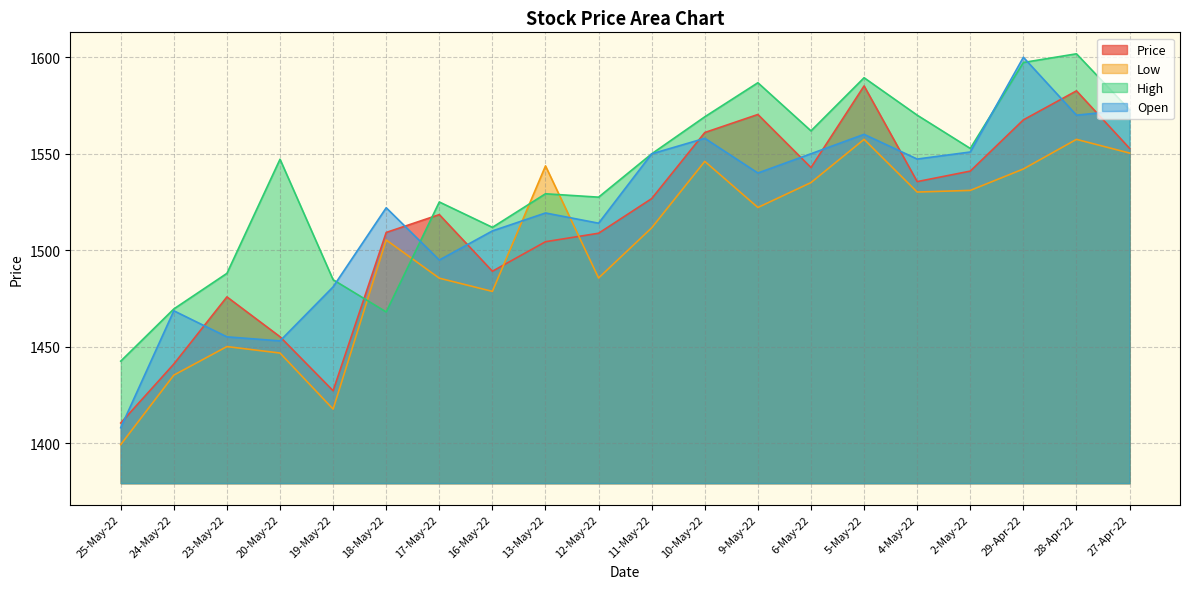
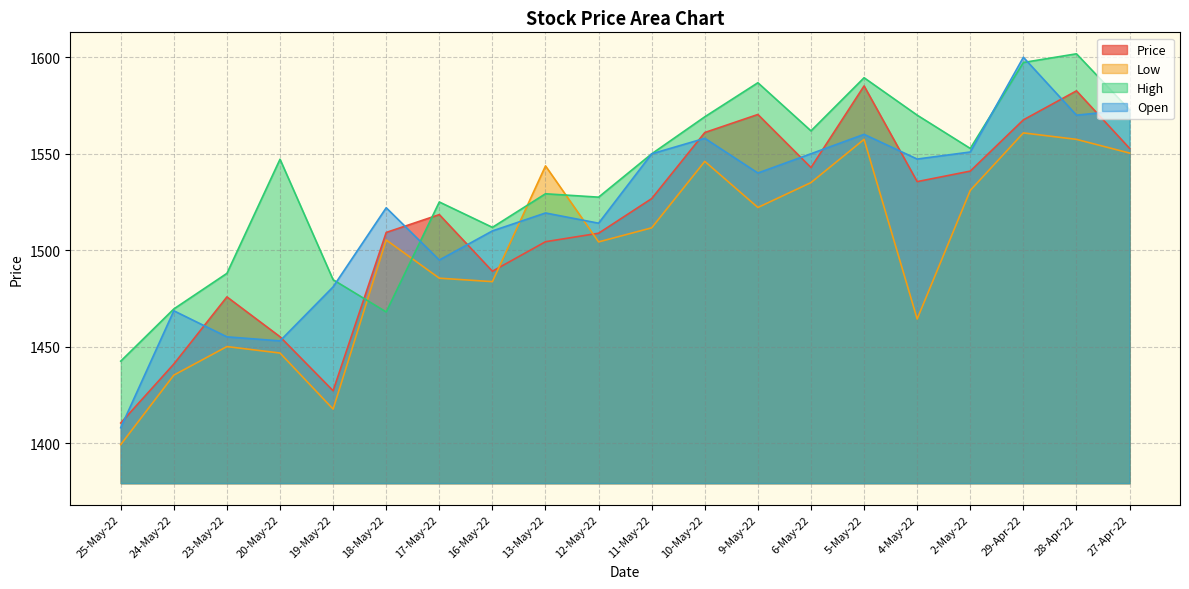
Low, 16-May-22: 1479 -> 1484
Low, 12-May-22: 1486 -> 1504
Low, 4-May-22: 1530 -> 1464
Low, 29-Apr-22: 1542 -> 1561
